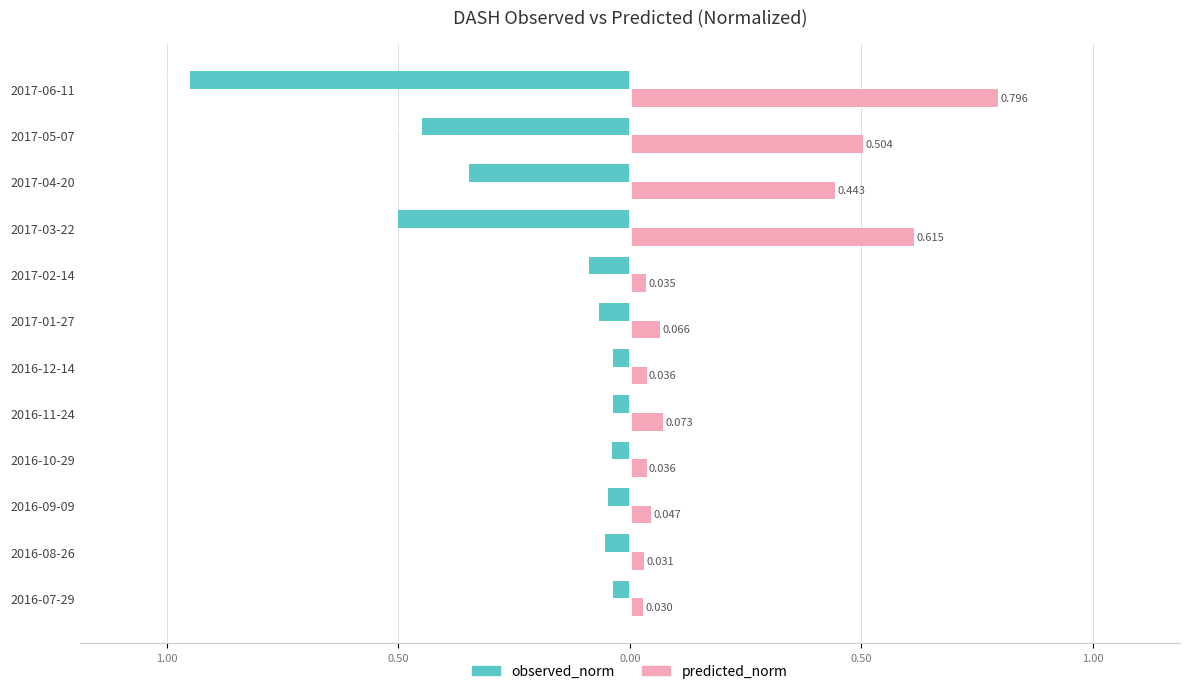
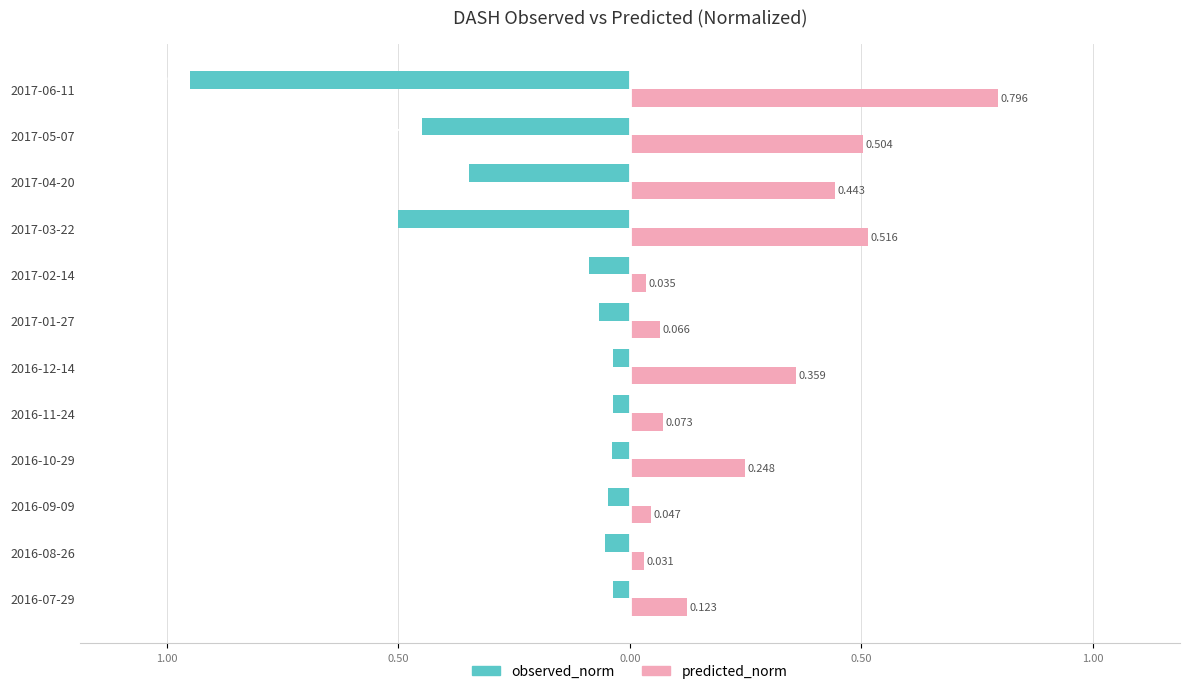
predicted_norm, 2017-03-22: 0.615 -> 0.516
predicted_norm, 2016-12-14: 0.036 -> 0.359
predicted_norm, 2016-10-29: 0.036 -> 0.248
predicted_norm, 2016-07-29: 0.030 -> 0.123
